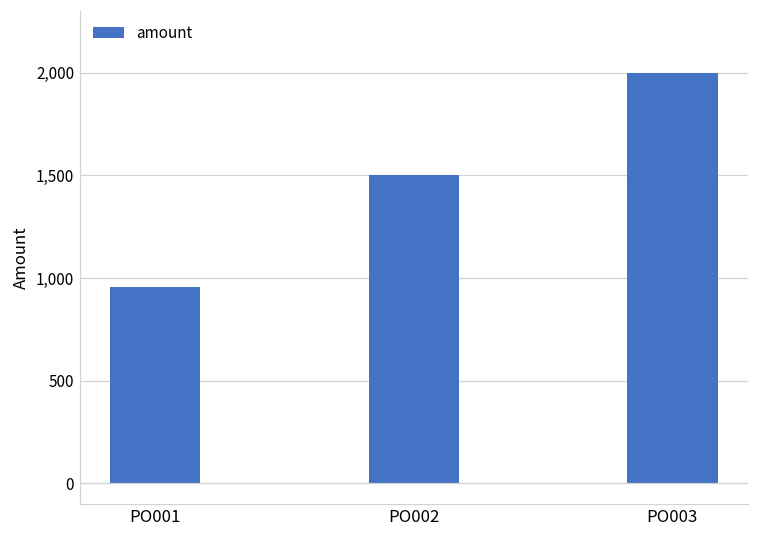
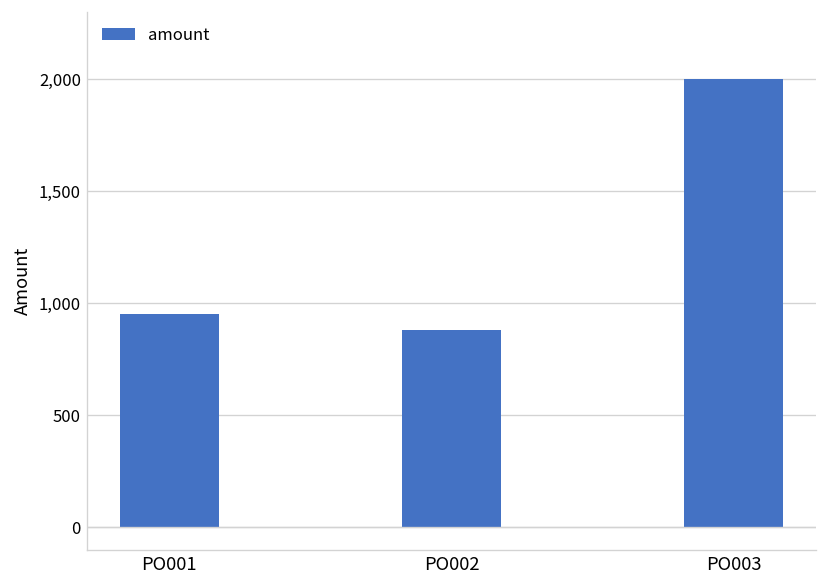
PO002: 1,500 -> 880
